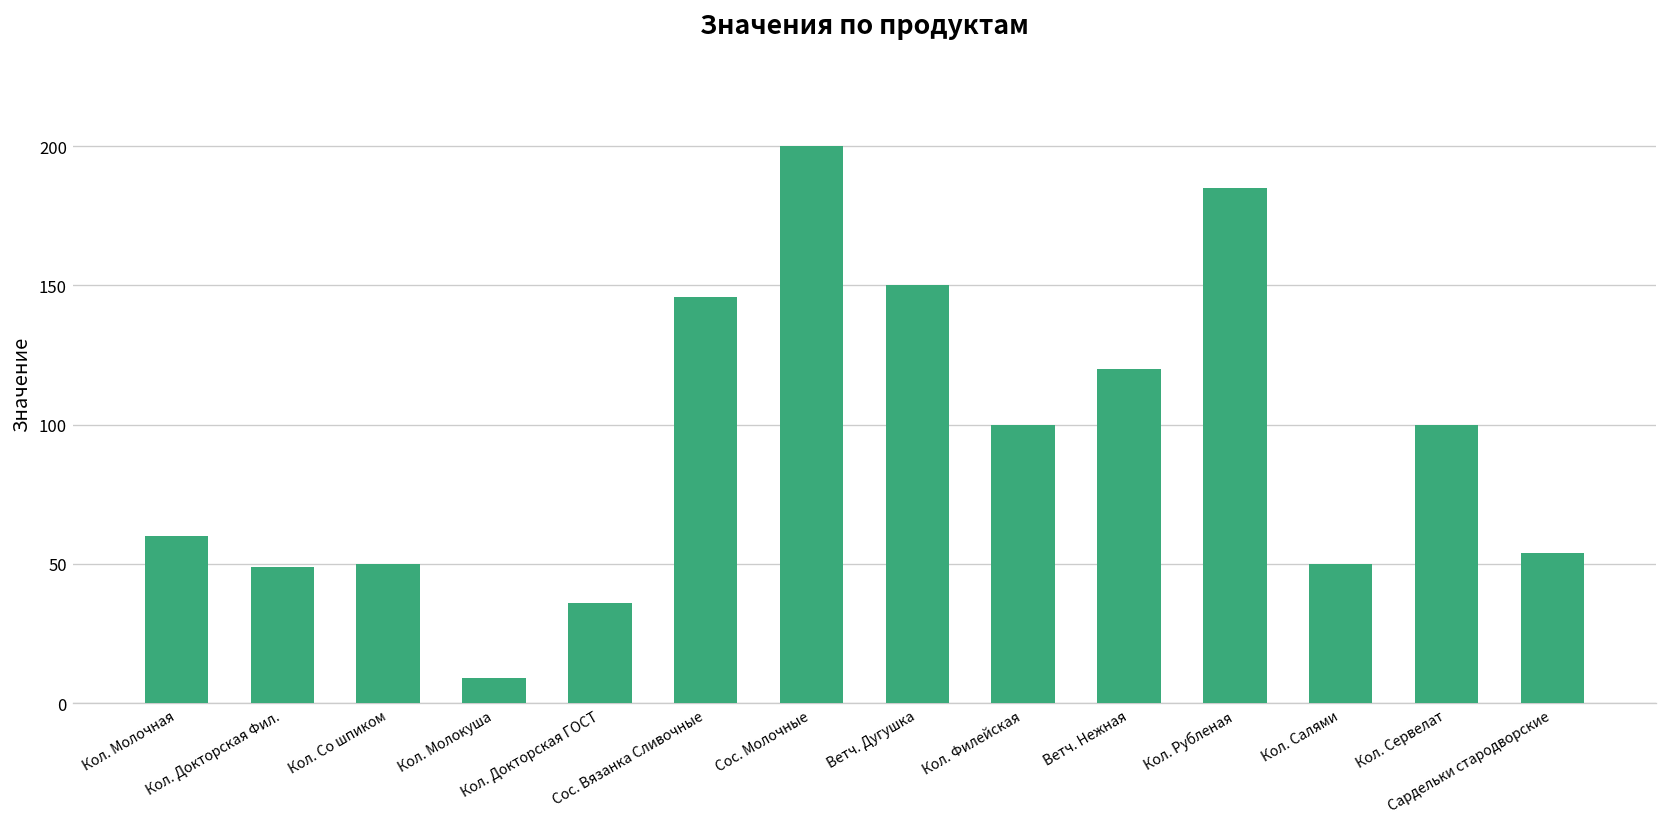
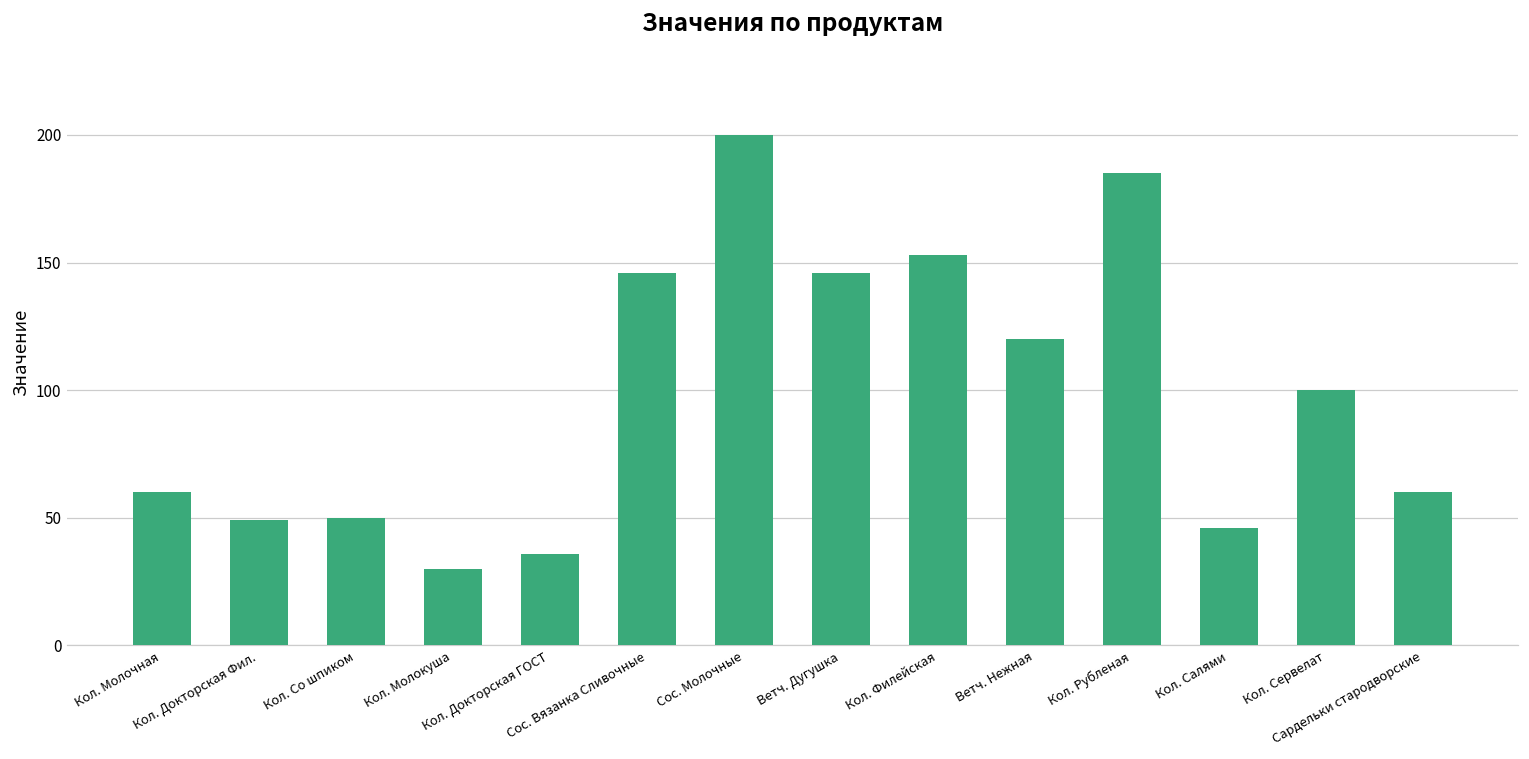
Кол. Молокуша: 9 -> 30
Ветч. Дугушка: 150 -> 146
Кол. Филейская: 100 -> 153
Кол. Салями: 50 -> 46
Сардельки стародворские: 54 -> 60
